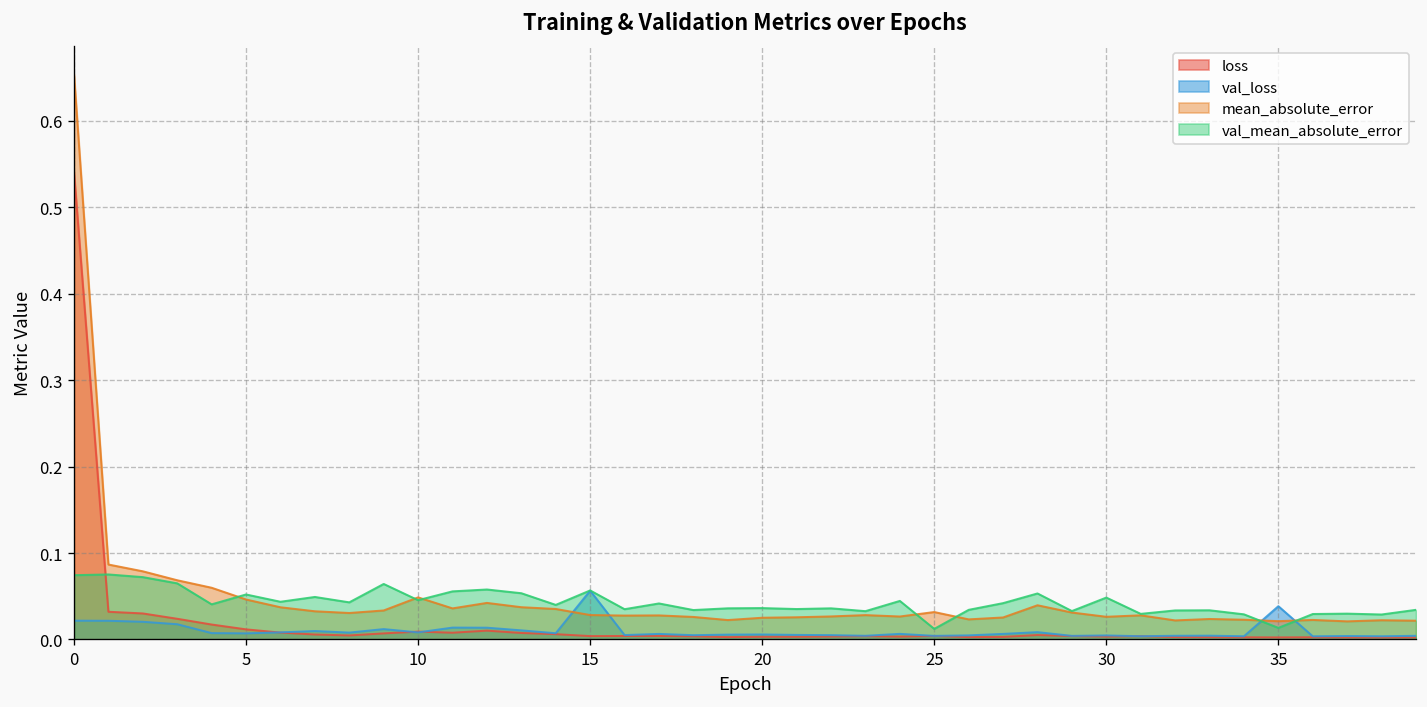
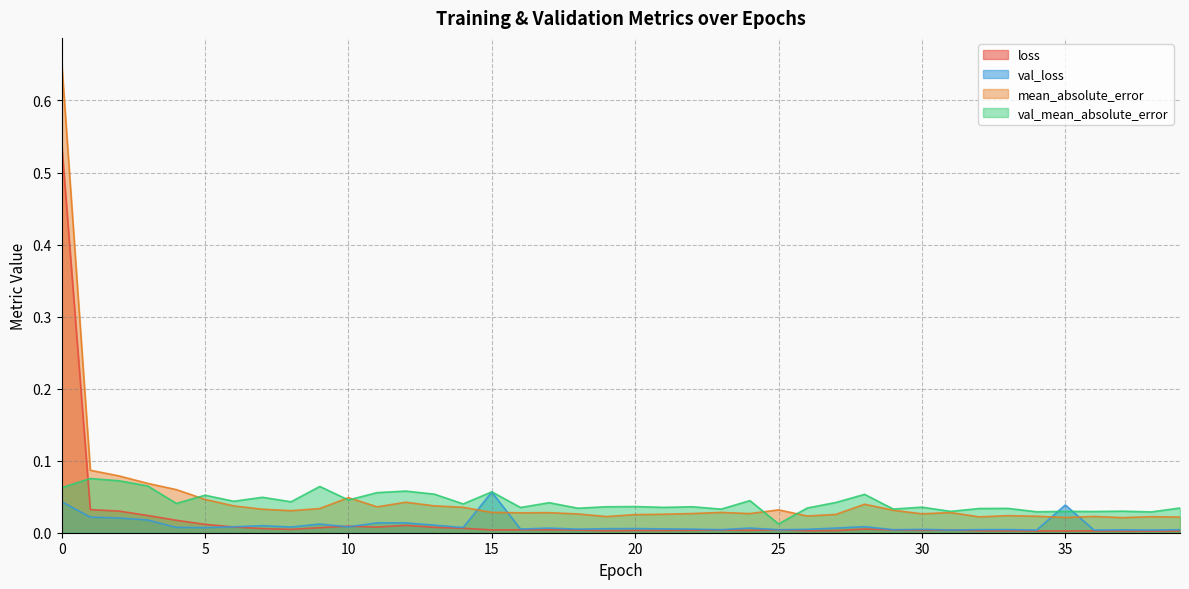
val_loss, 0: 0.02 -> 0.04
val_mean_absolute_error, 0: 0.07 -> 0.06
val_mean_absolute_error, 30: 0.05 -> 0.04
val_mean_absolute_error, 35: 0.01 -> 0.03
